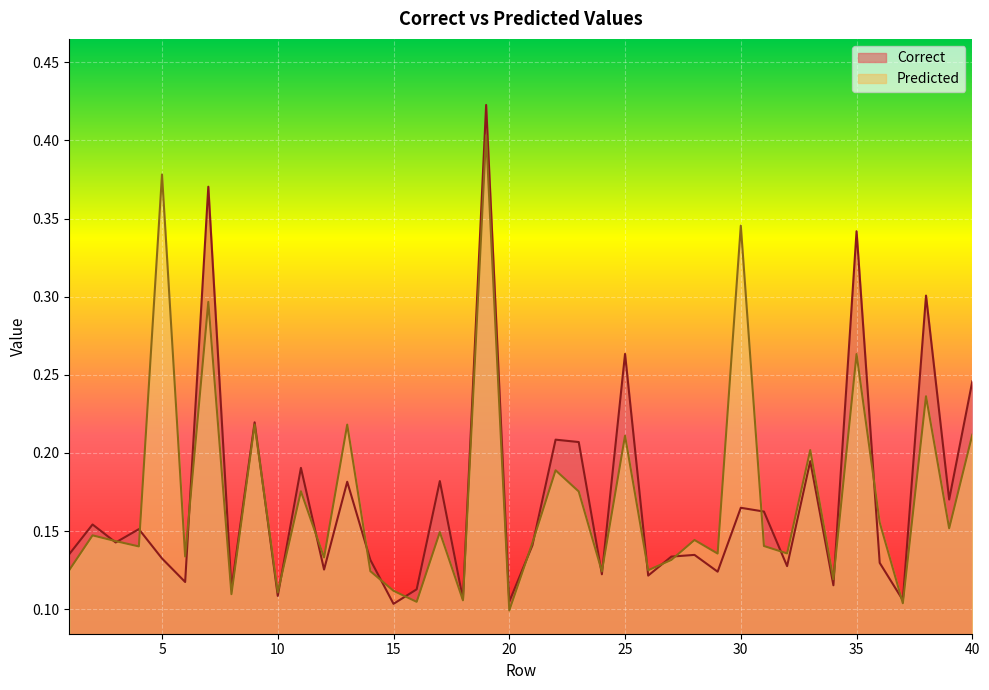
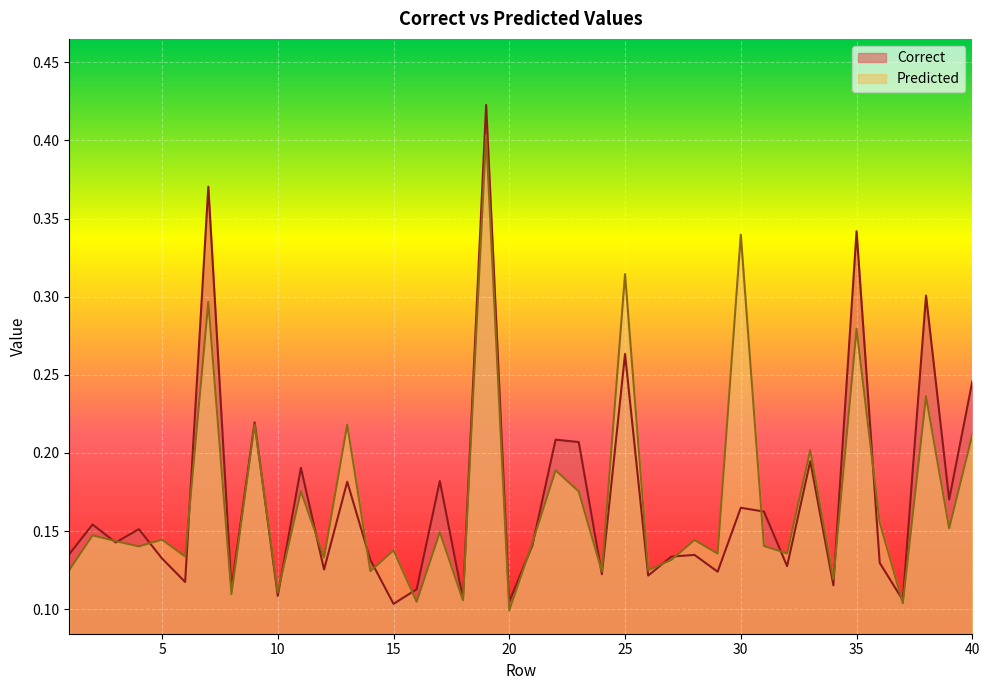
Predicted, 5: 0.378 -> 0.145
Predicted, 15: 0.112 -> 0.138
Predicted, 25: 0.211 -> 0.314
Predicted, 30: 0.345 -> 0.340
Predicted, 35: 0.263 -> 0.279
